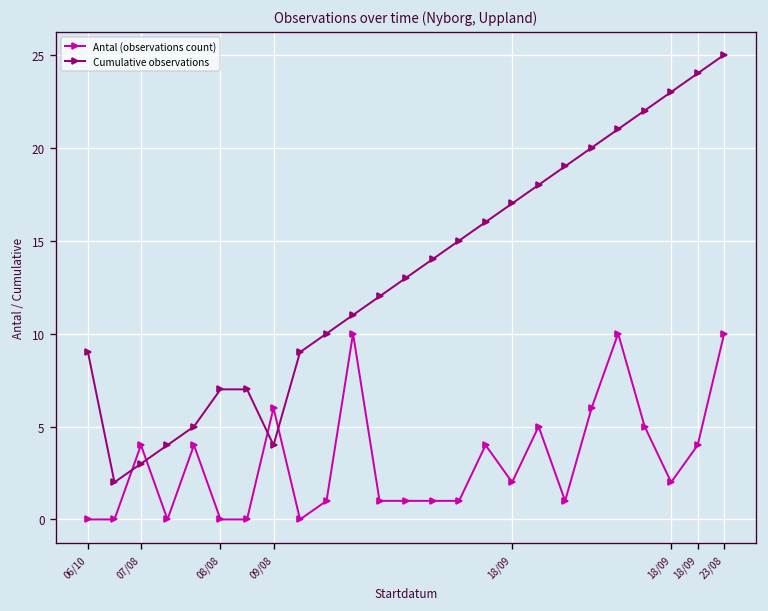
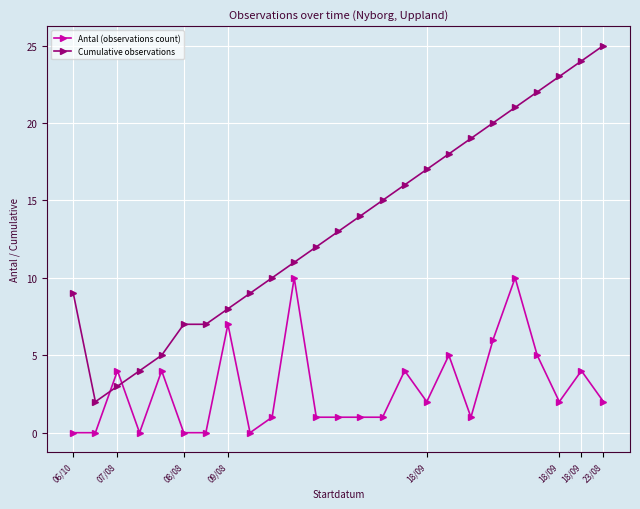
Antal (observations count), 09/08: 6 -> 7
Cumulative observations, 09/08: 4 -> 8
Antal (observations count), 23/08: 10 -> 2
